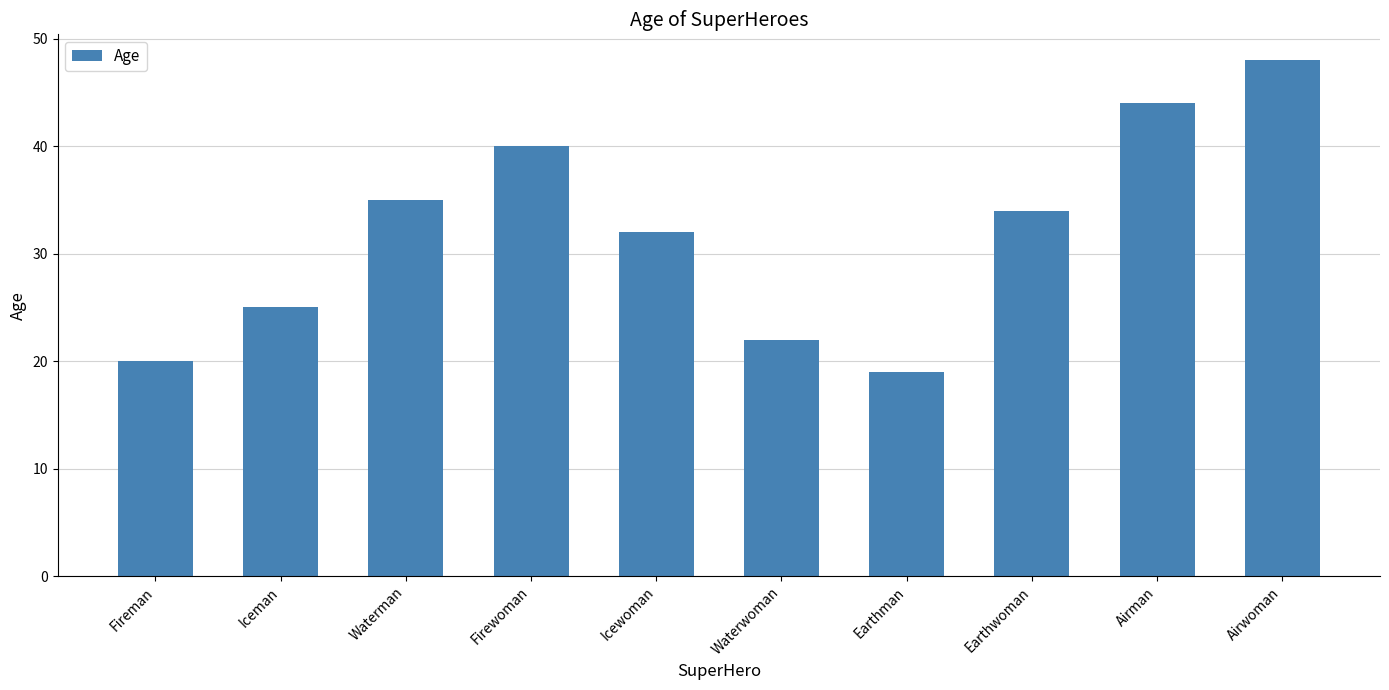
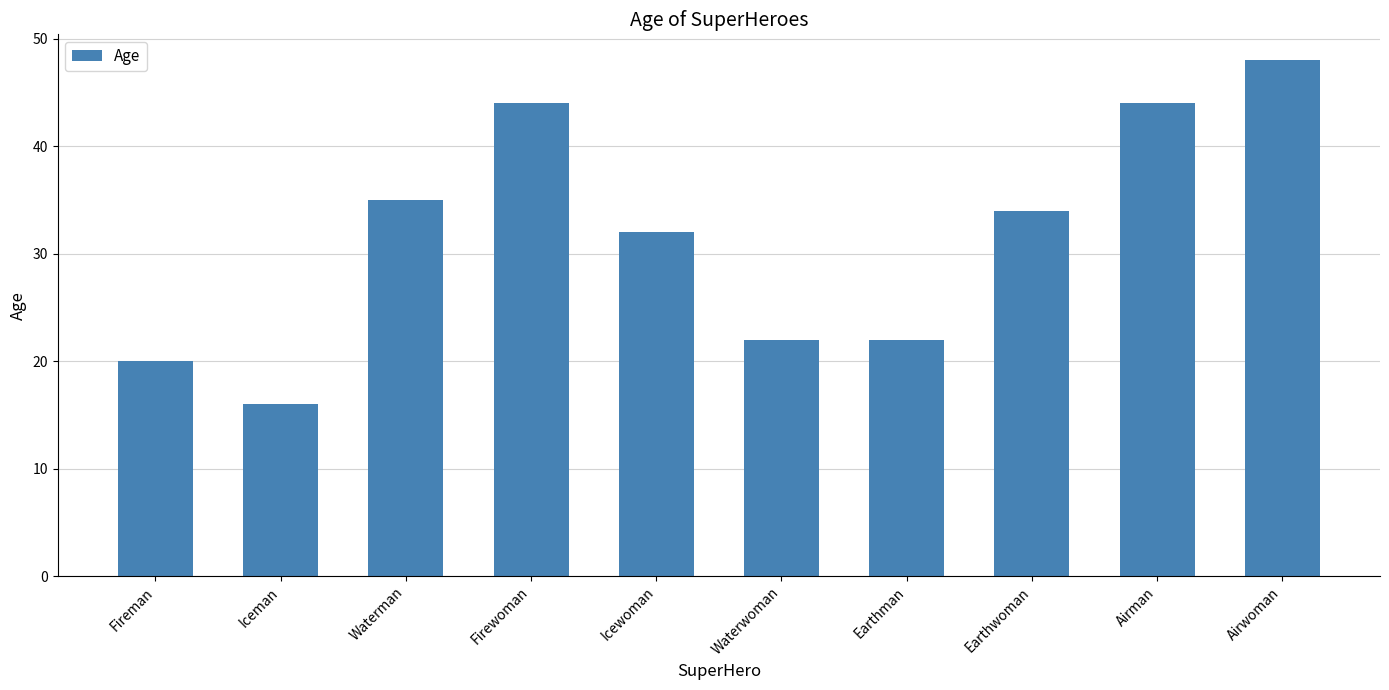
Iceman: 25 -> 16
Firewoman: 40 -> 44
Earthman: 19 -> 22
